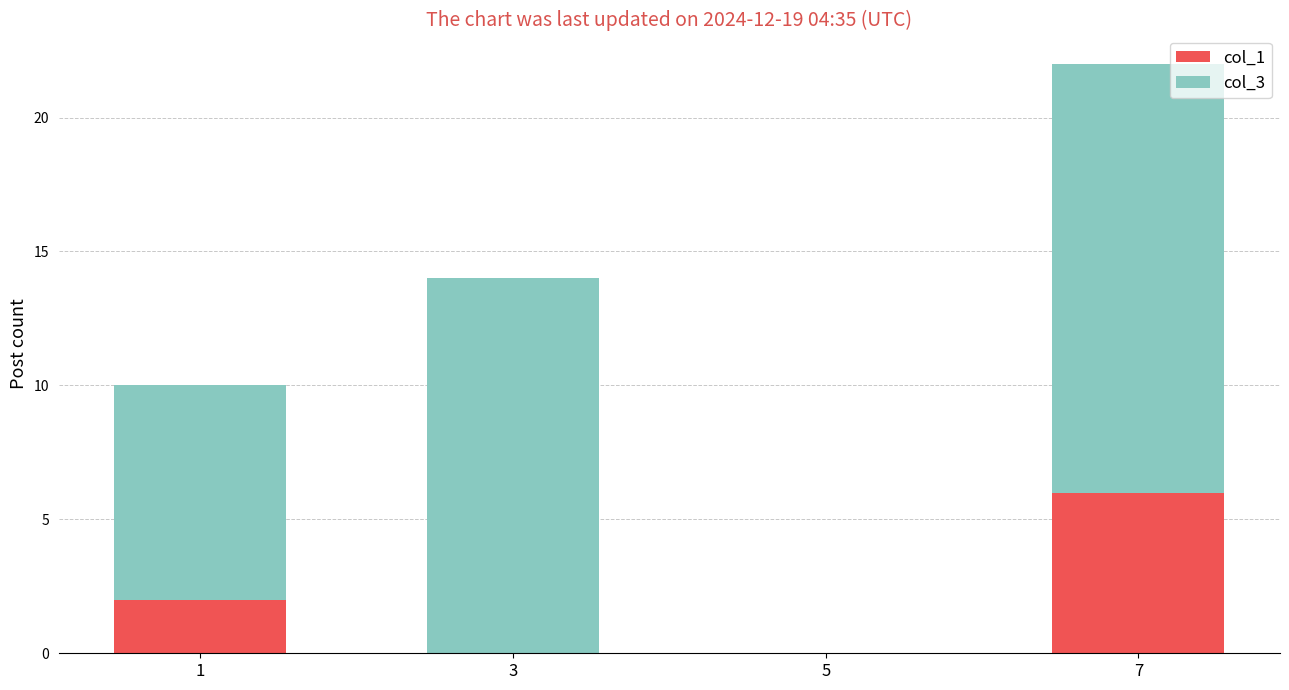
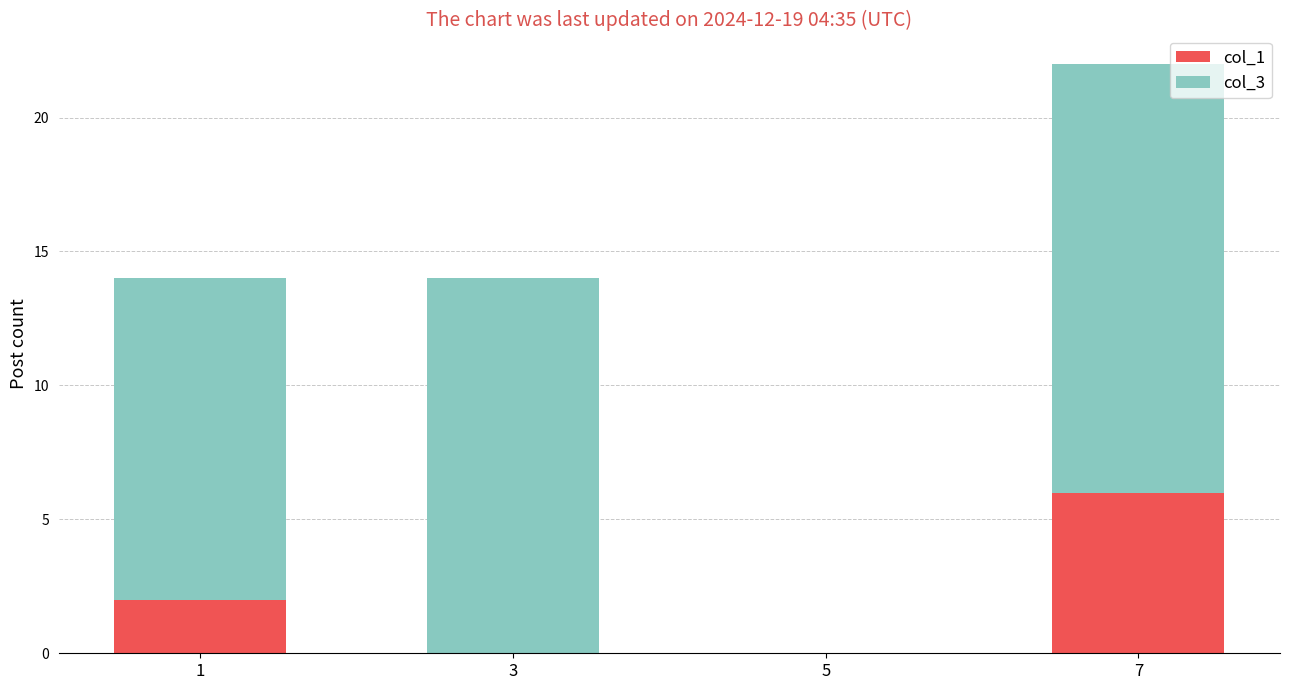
col_3, 1: 8 -> 12
